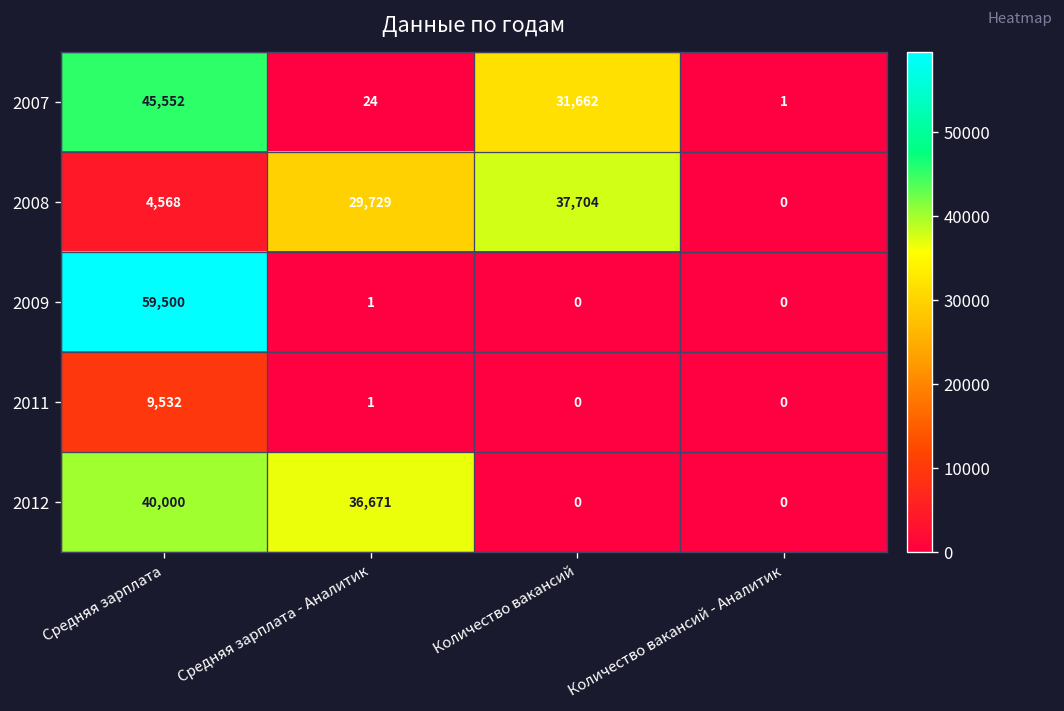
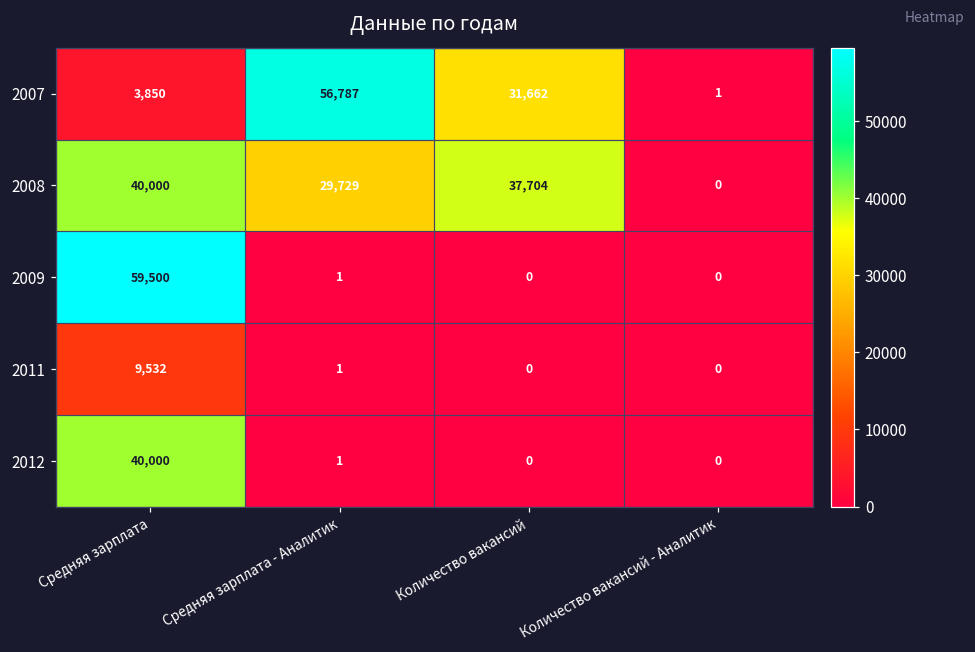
2007, Средняя зарплата: 45,552 -> 3,850
2007, Средняя зарплата - Аналитик: 24 -> 56,787
2008, Средняя зарплата: 4,568 -> 40,000
2012, Средняя зарплата - Аналитик: 36,671 -> 1
